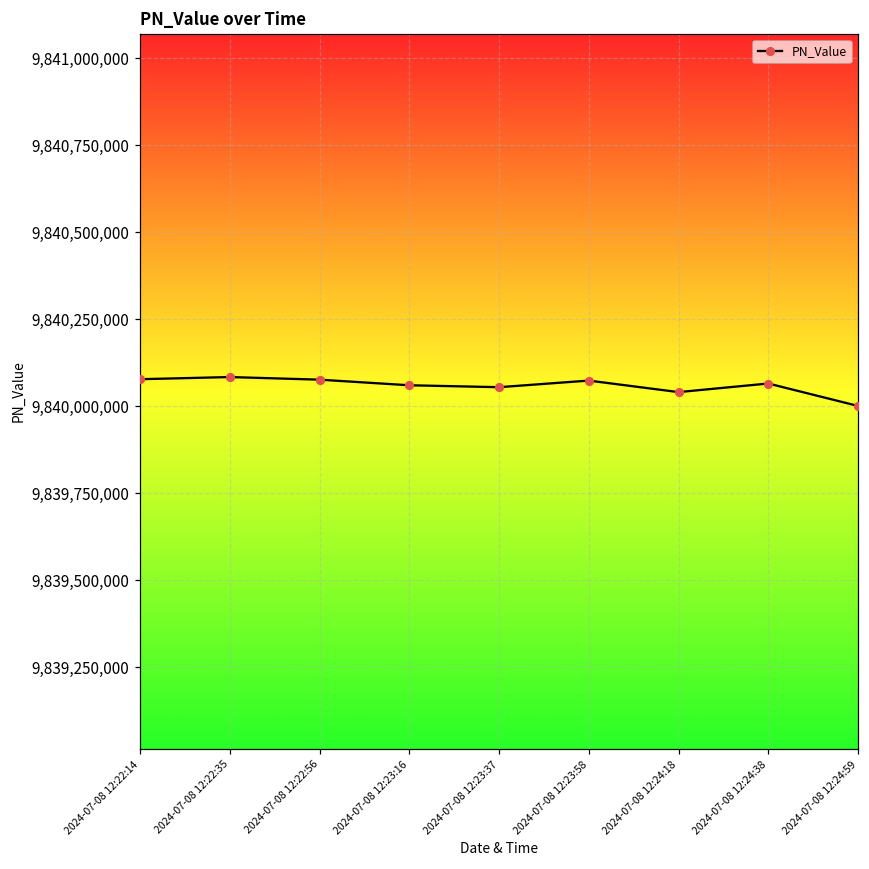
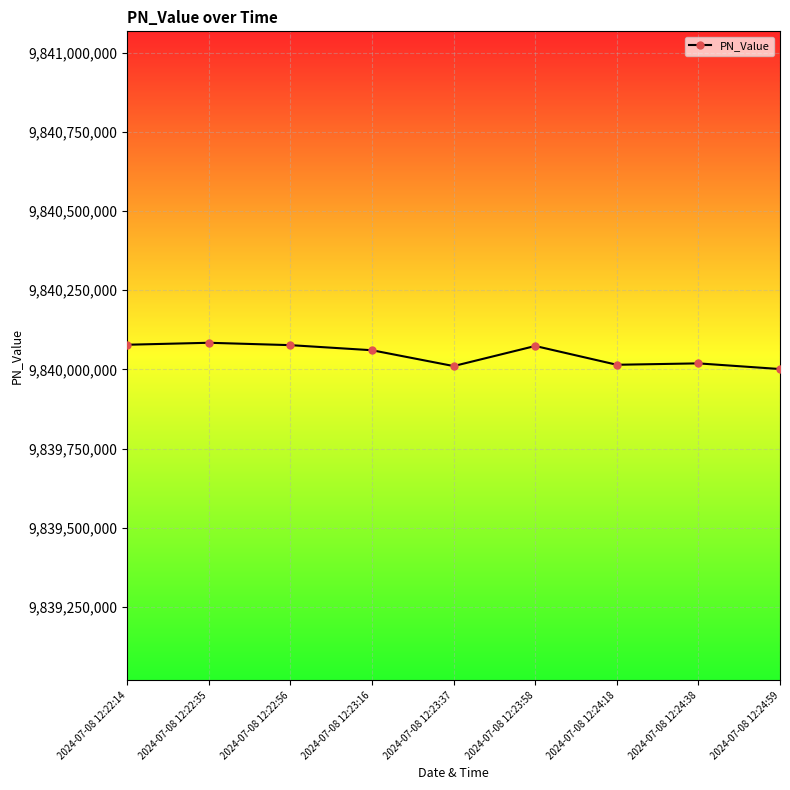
2024-07-08 12:23:37: 9,840,060,000 -> 9,840,010,000
2024-07-08 12:24:18: 9,840,040,000 -> 9,840,010,000
2024-07-08 12:24:38: 9,840,070,000 -> 9,840,020,000
